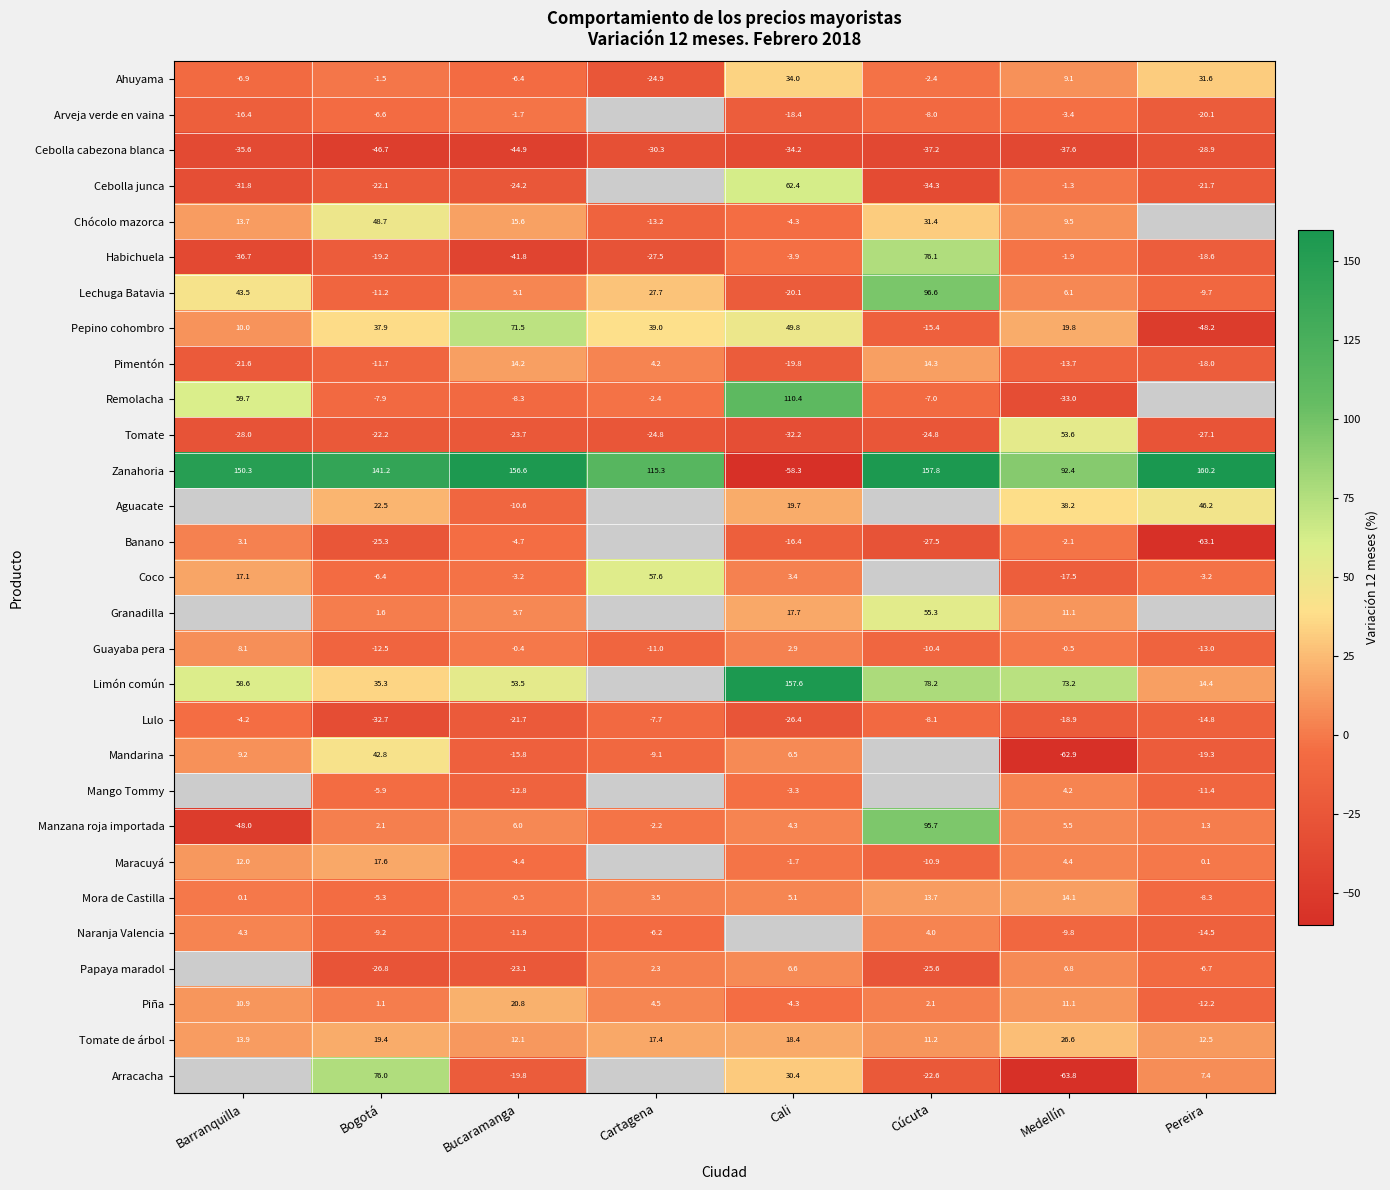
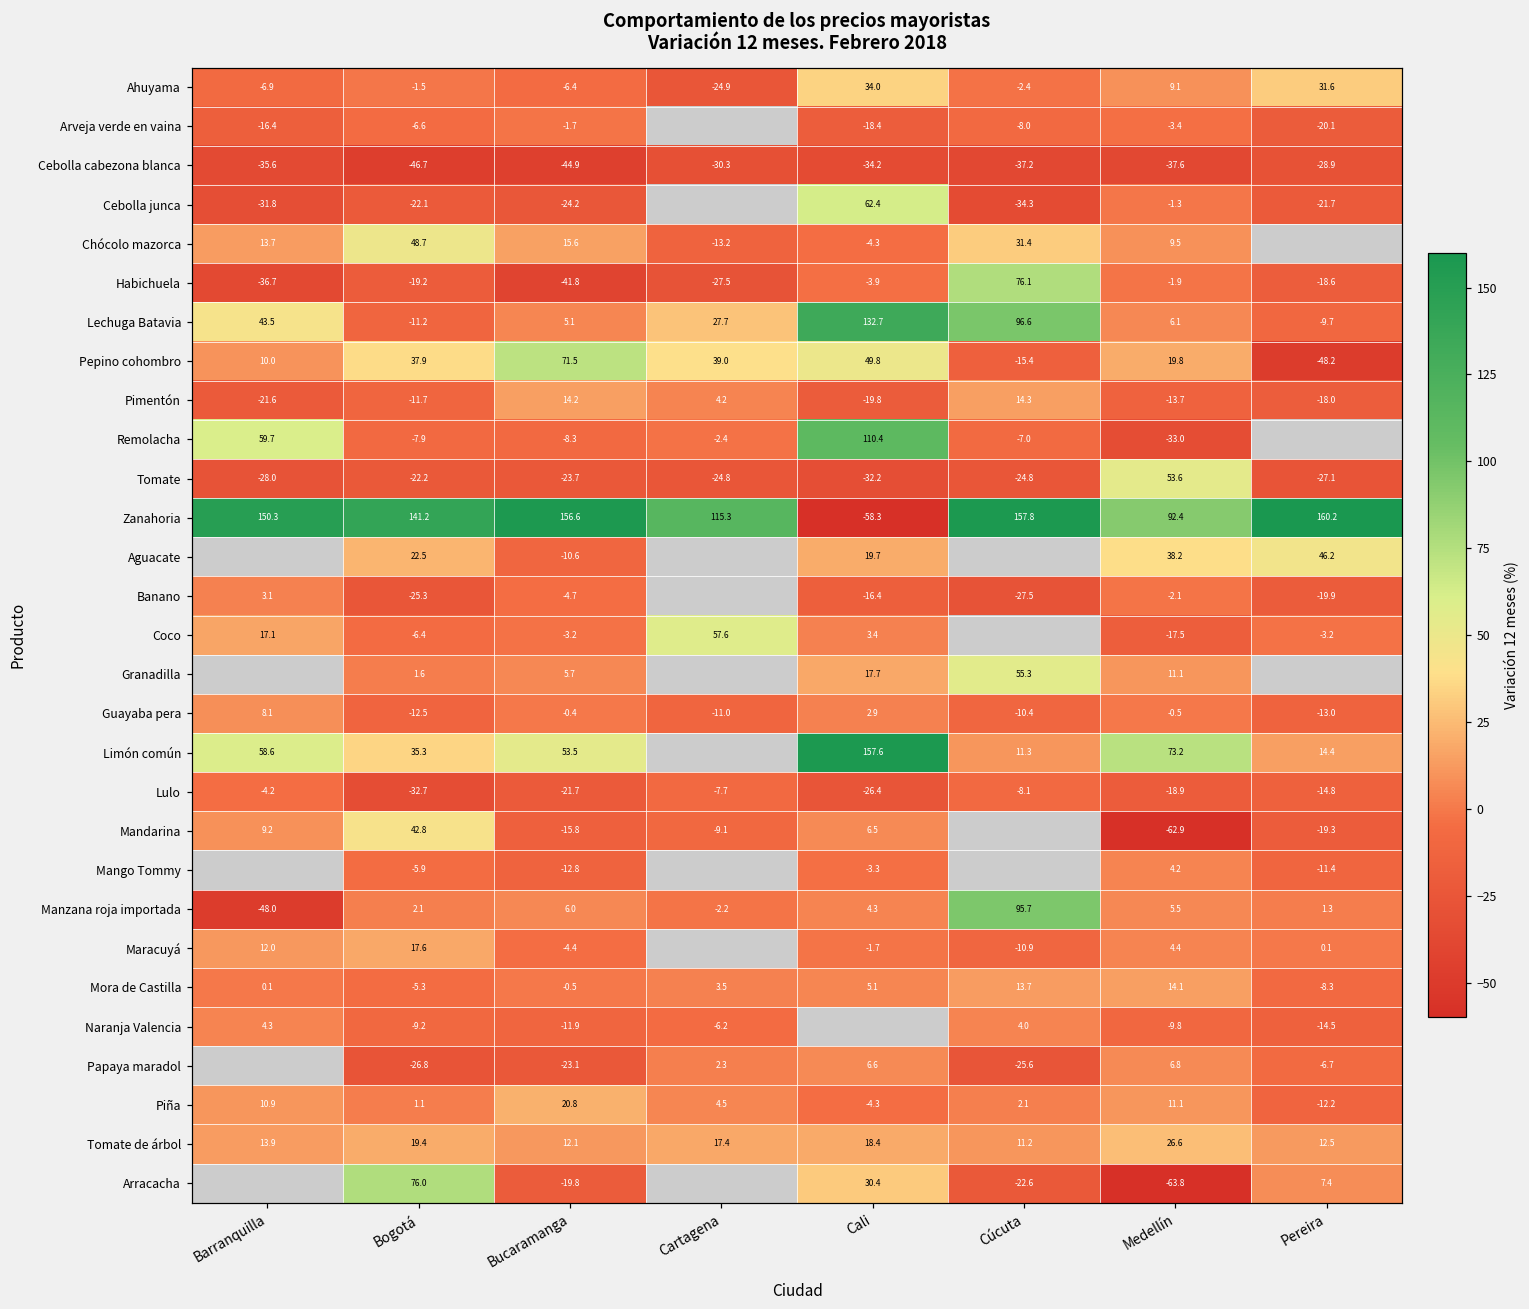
Lechuga Batavia, Cali: -20.1 -> 132.7
Banano, Pereira: -63.1 -> -19.9
Limón común, Cúcuta: 78.2 -> 11.3
